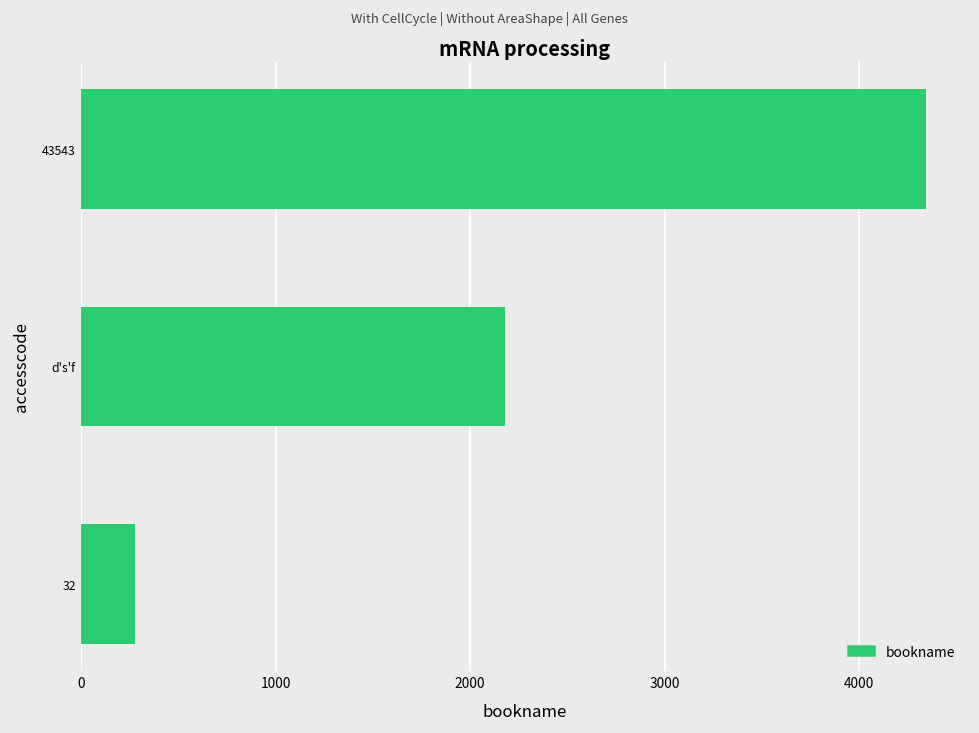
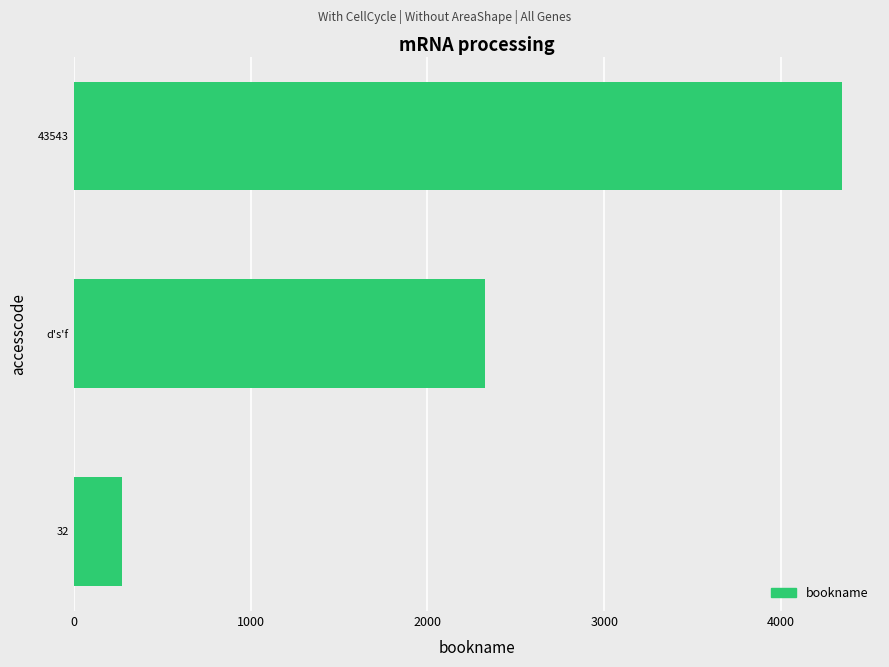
d's'f: 2180 -> 2320
